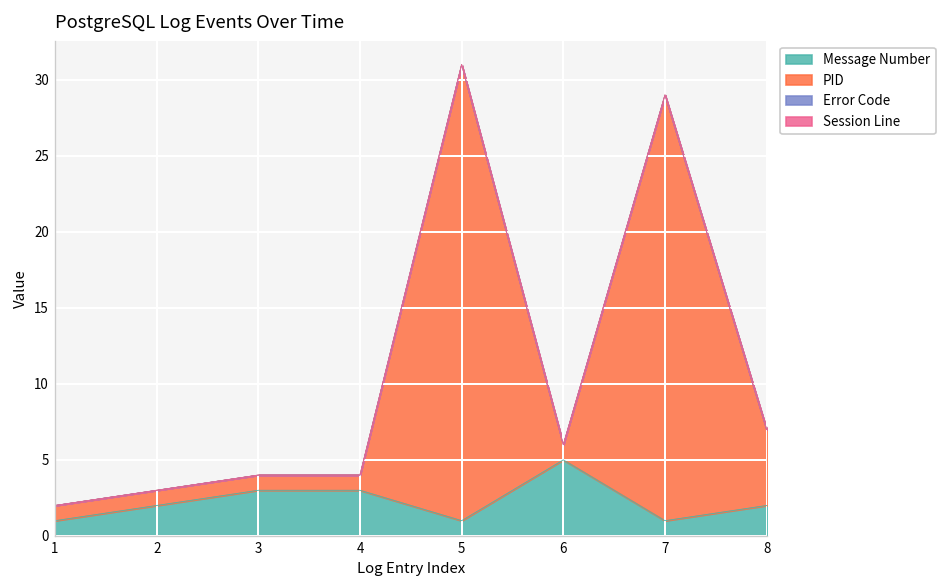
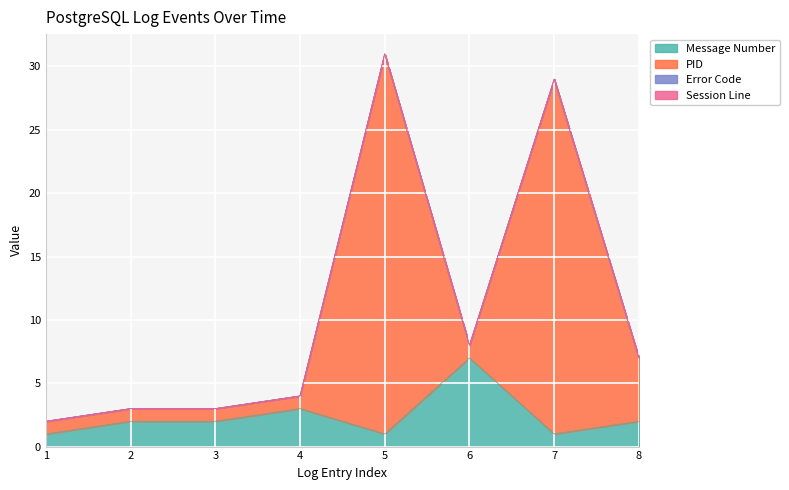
Message Number, 3: 3 -> 2
Message Number, 6: 5 -> 7
